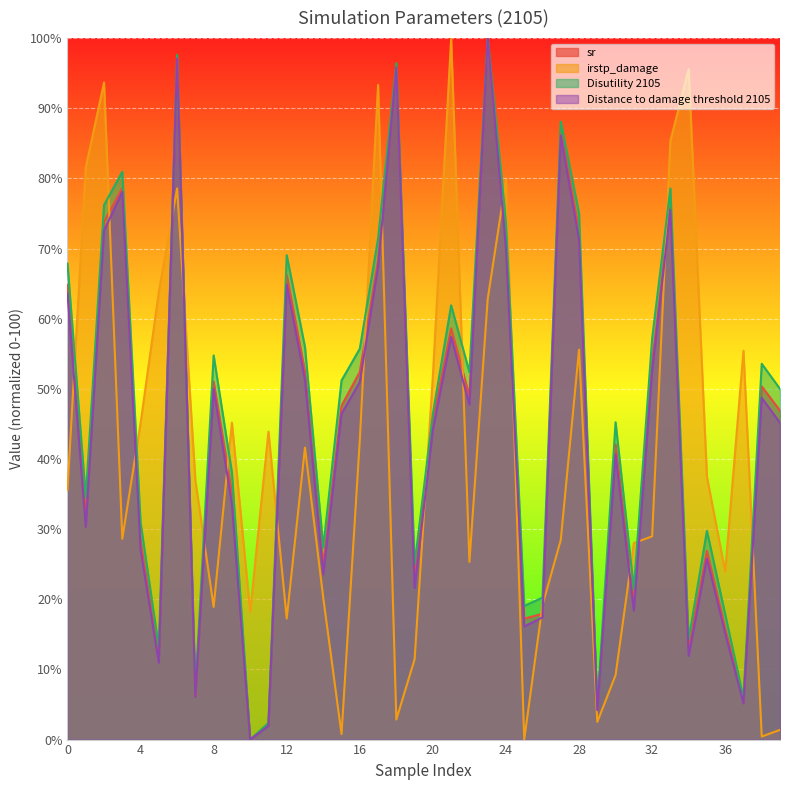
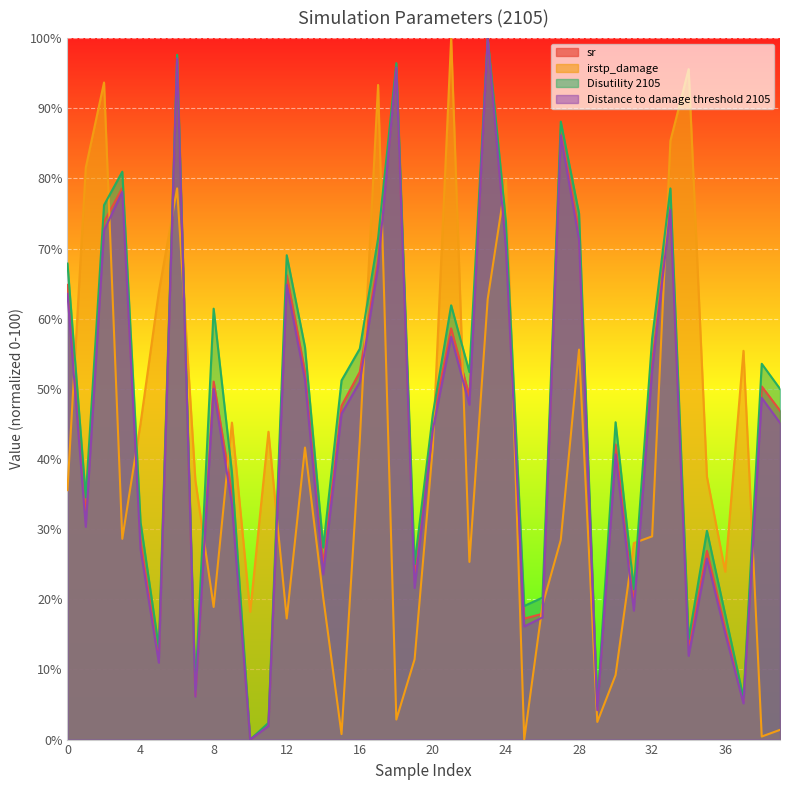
Disutility 2105, 8: 55% -> 61%
irstp_damage, 20: 52% -> 42%
